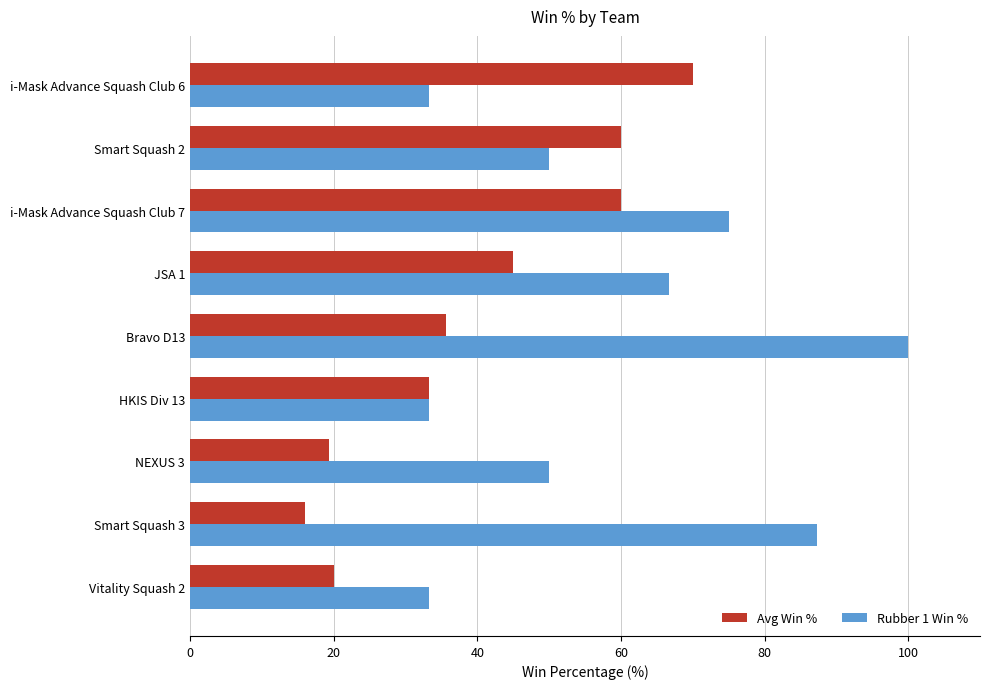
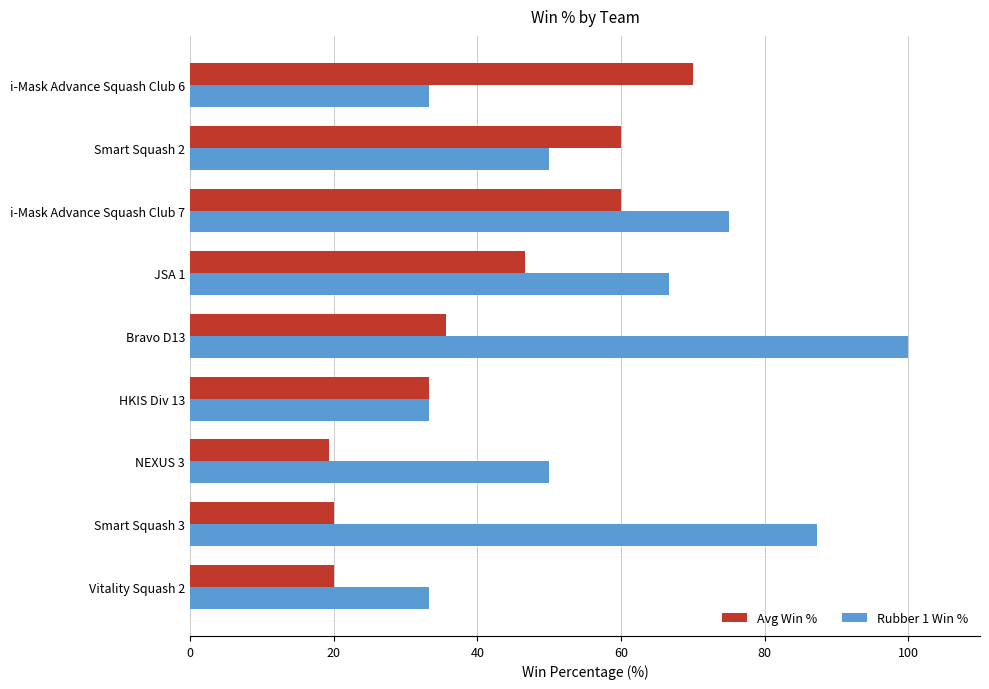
Avg Win %, JSA 1: 45 -> 47
Avg Win %, Smart Squash 3: 16 -> 20
